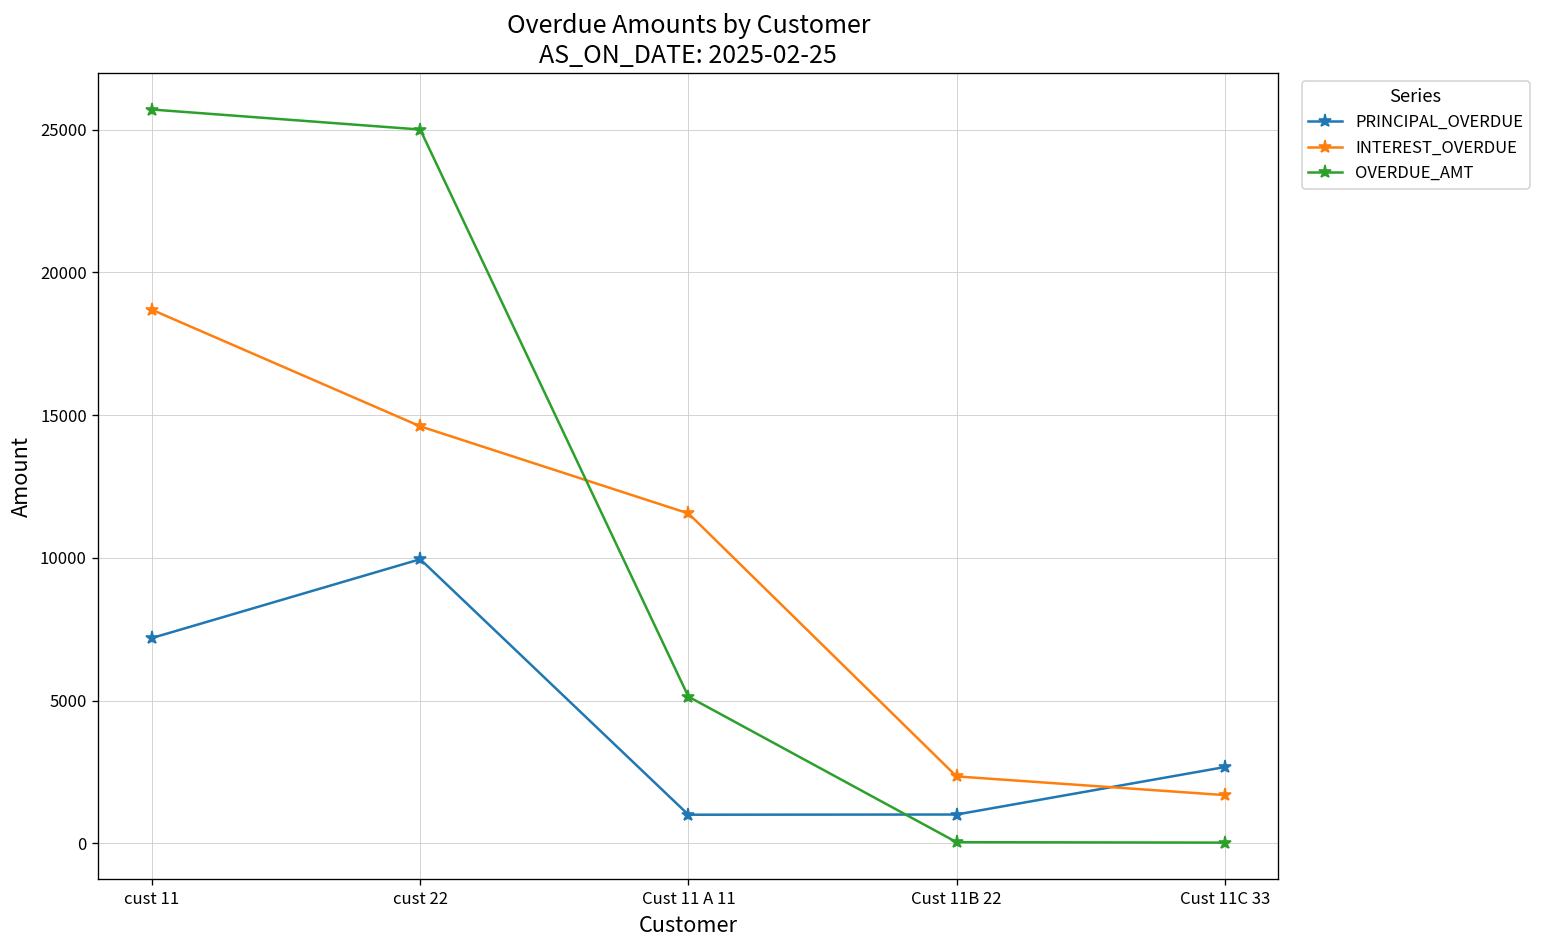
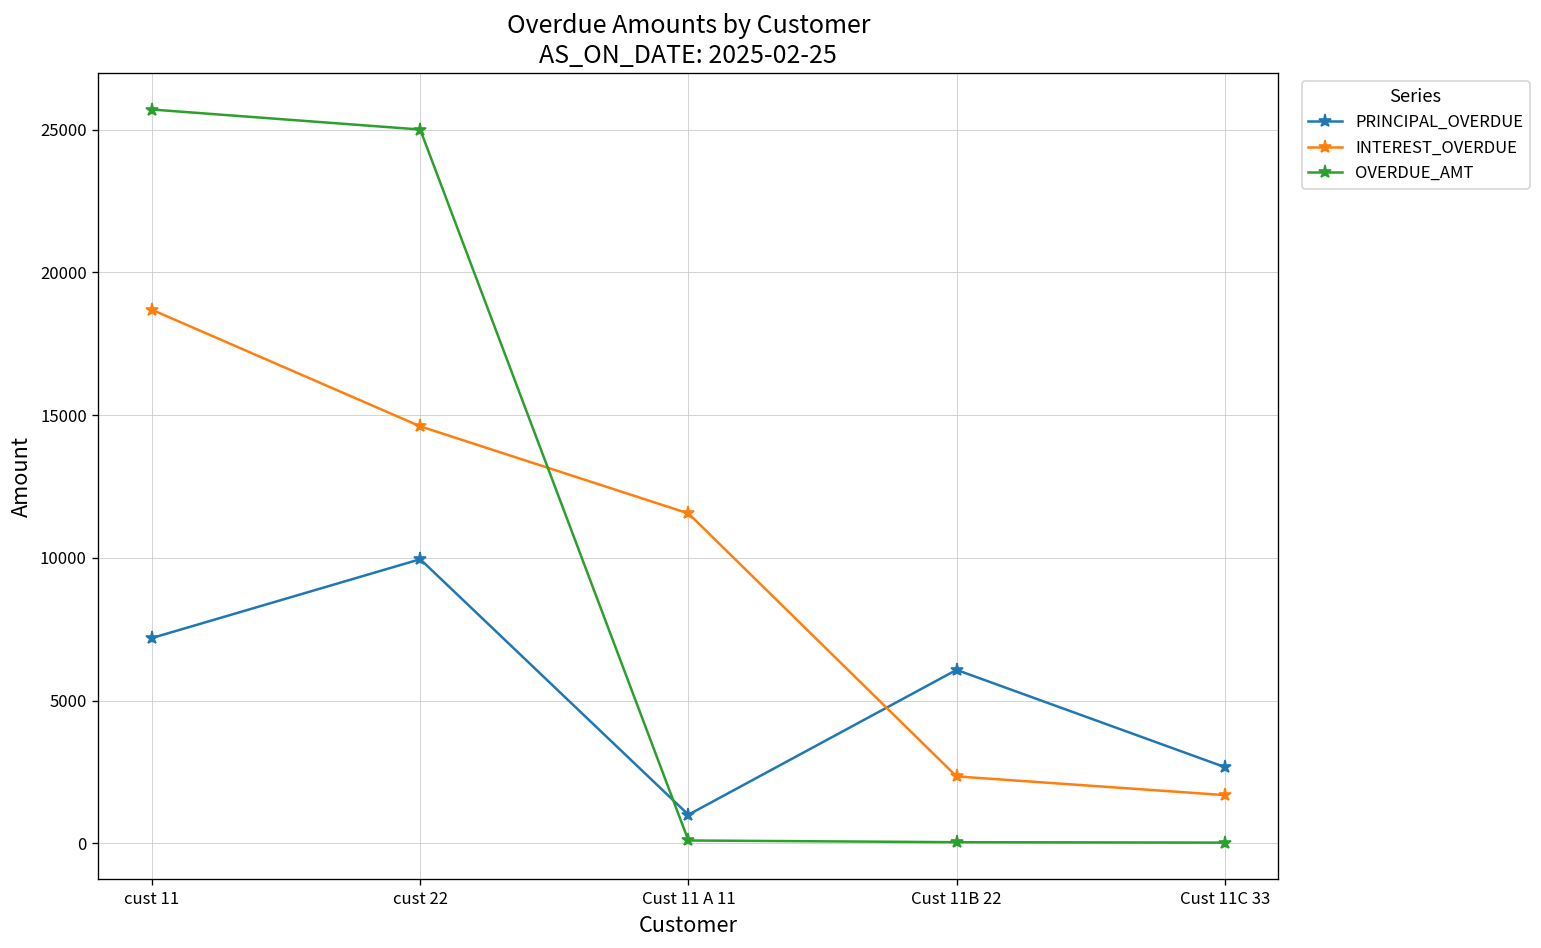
OVERDUE_AMT, Cust 11 A 11: 5100 -> 100
PRINCIPAL_OVERDUE, Cust 11B 22: 1000 -> 6100
